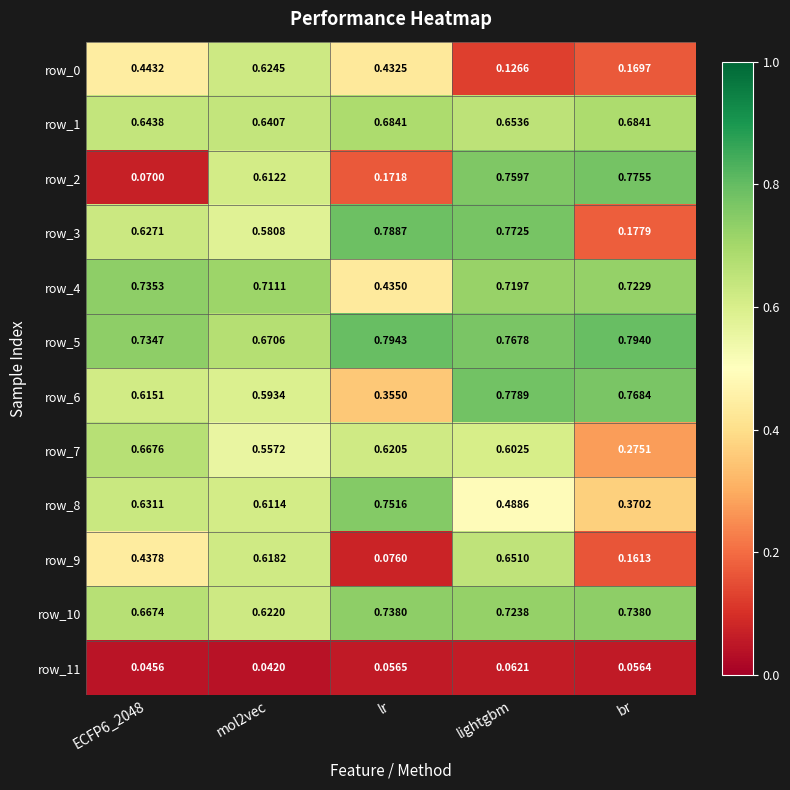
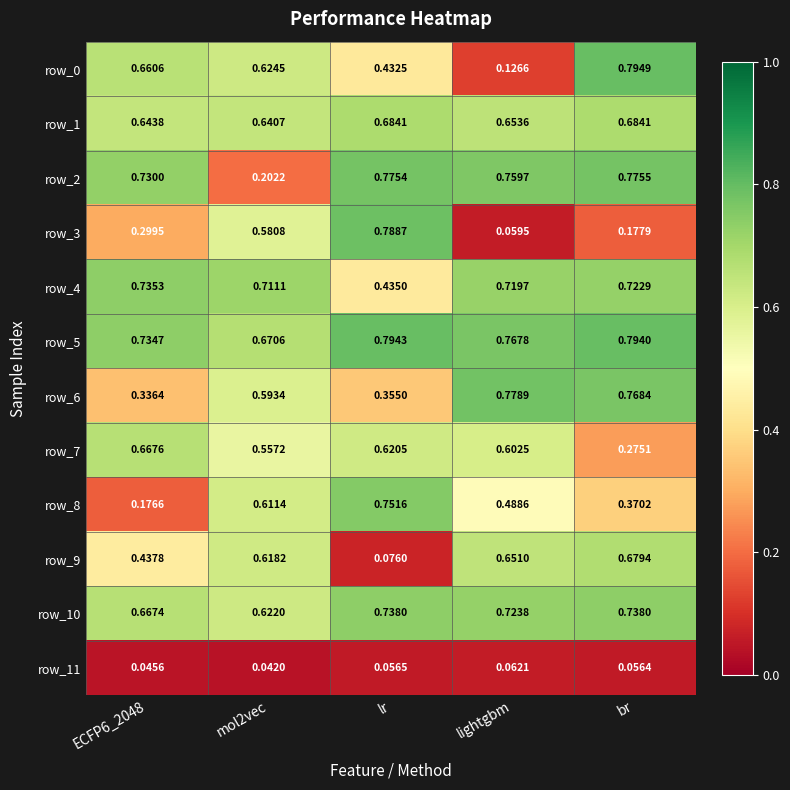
row_0, ECFP6_2048: 0.4432 -> 0.6606
row_0, br: 0.1697 -> 0.7949
row_2, ECFP6_2048: 0.0700 -> 0.7300
row_2, mol2vec: 0.6122 -> 0.2022
row_2, lr: 0.1718 -> 0.7754
row_3, ECFP6_2048: 0.6271 -> 0.2995
row_3, lightgbm: 0.7725 -> 0.0595
row_6, ECFP6_2048: 0.6151 -> 0.3364
row_8, ECFP6_2048: 0.6311 -> 0.1766
row_9, br: 0.1613 -> 0.6794
